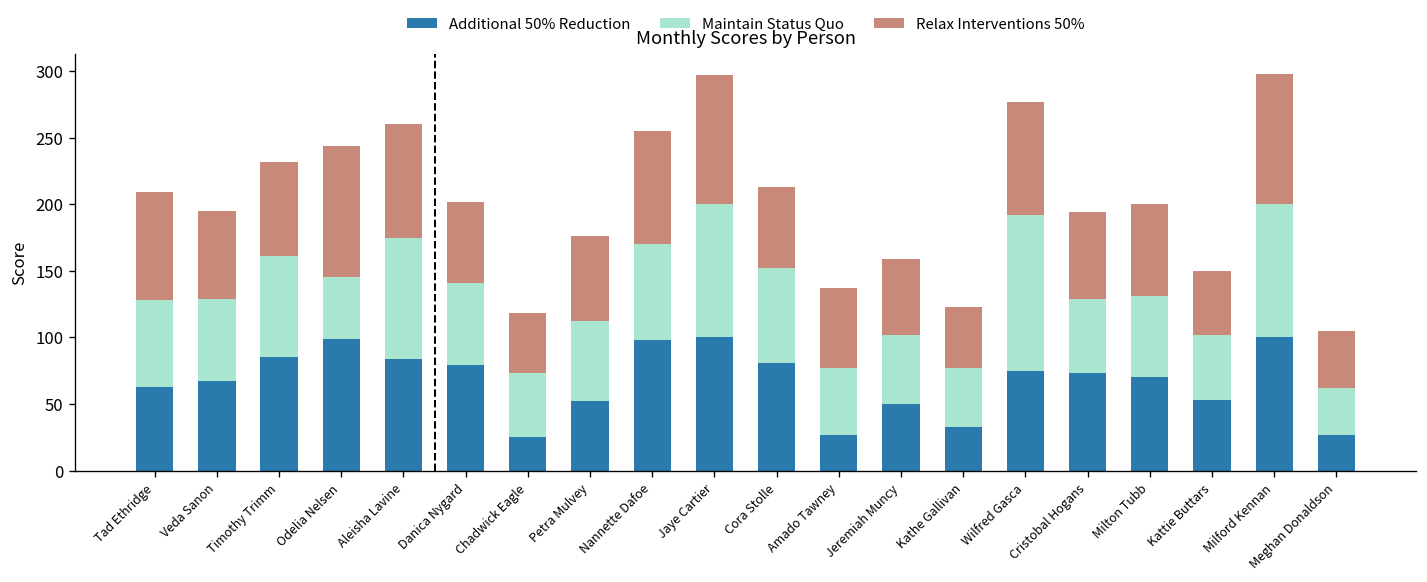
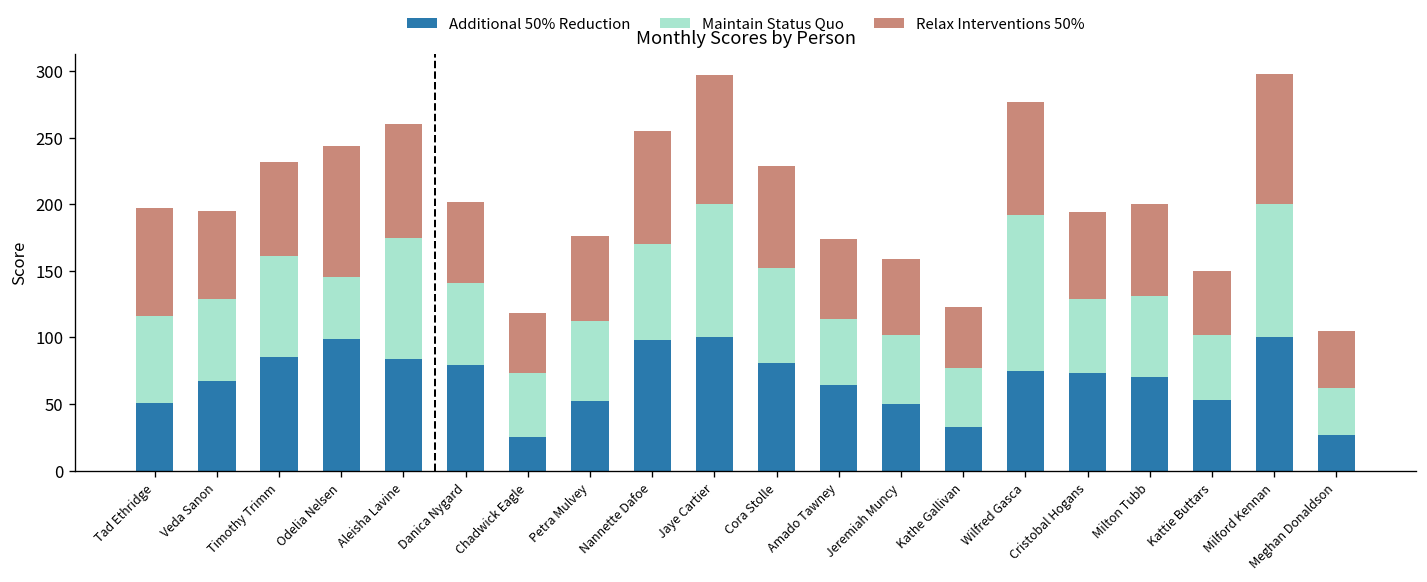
Additional 50% Reduction, Tad Ethridge: 63 -> 51
Relax Interventions 50%, Cora Stolle: 61 -> 77
Additional 50% Reduction, Amado Tawney: 27 -> 64
